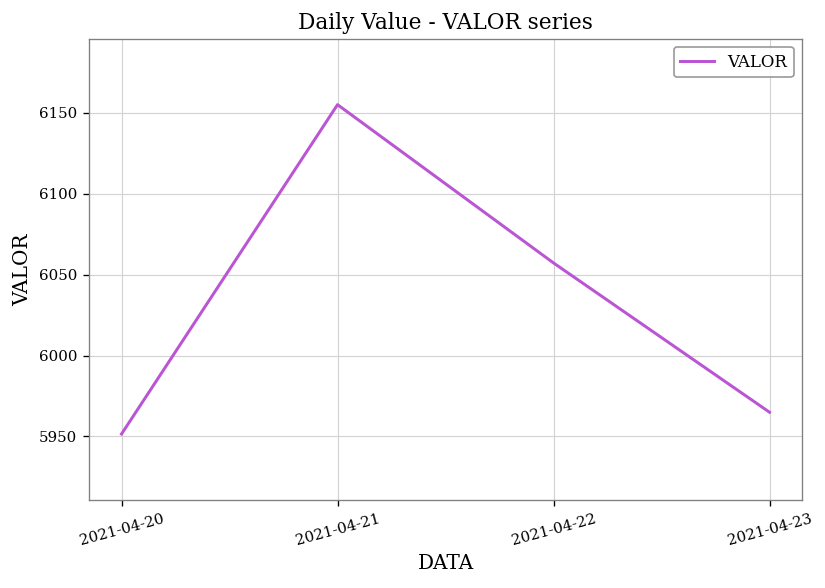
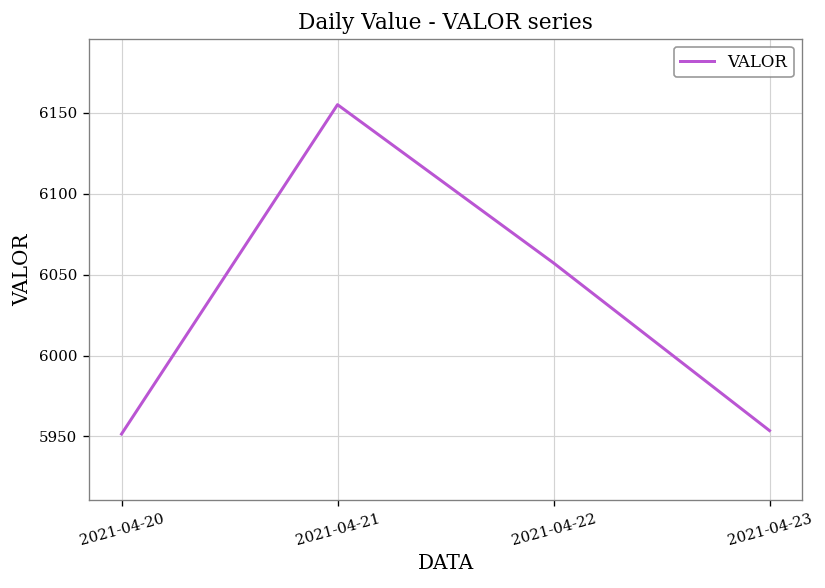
2021-04-23: 5965 -> 5954
